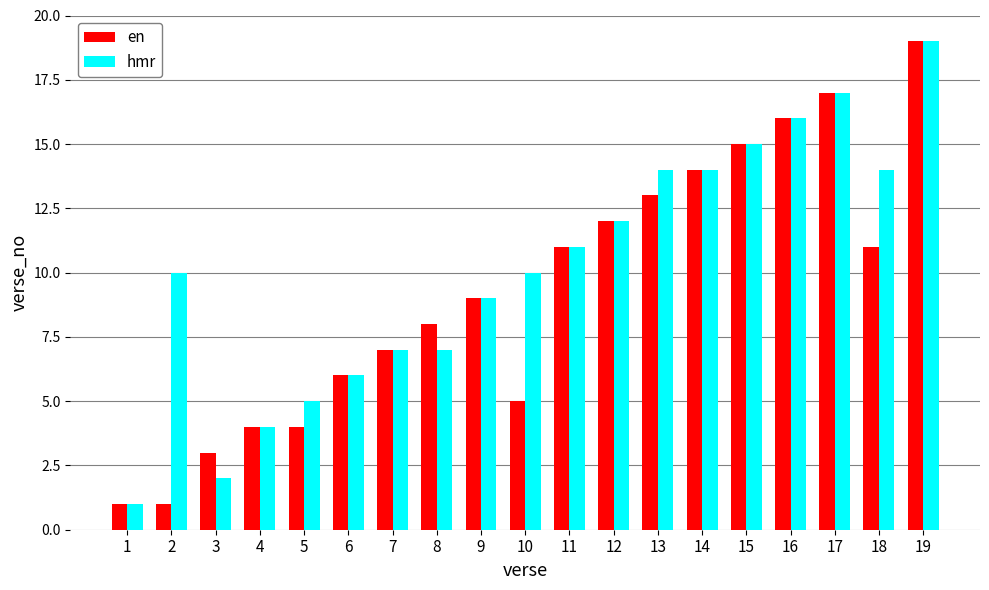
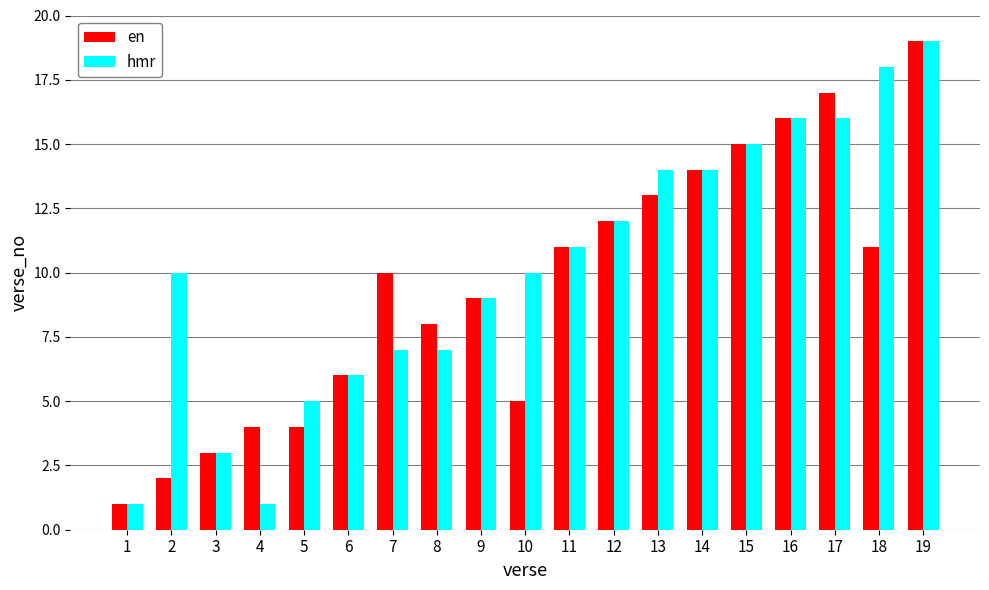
en, 2: 1 -> 2
hmr, 3: 2 -> 3
hmr, 4: 4 -> 1
en, 7: 7 -> 10
hmr, 17: 17 -> 16
hmr, 18: 14 -> 18
